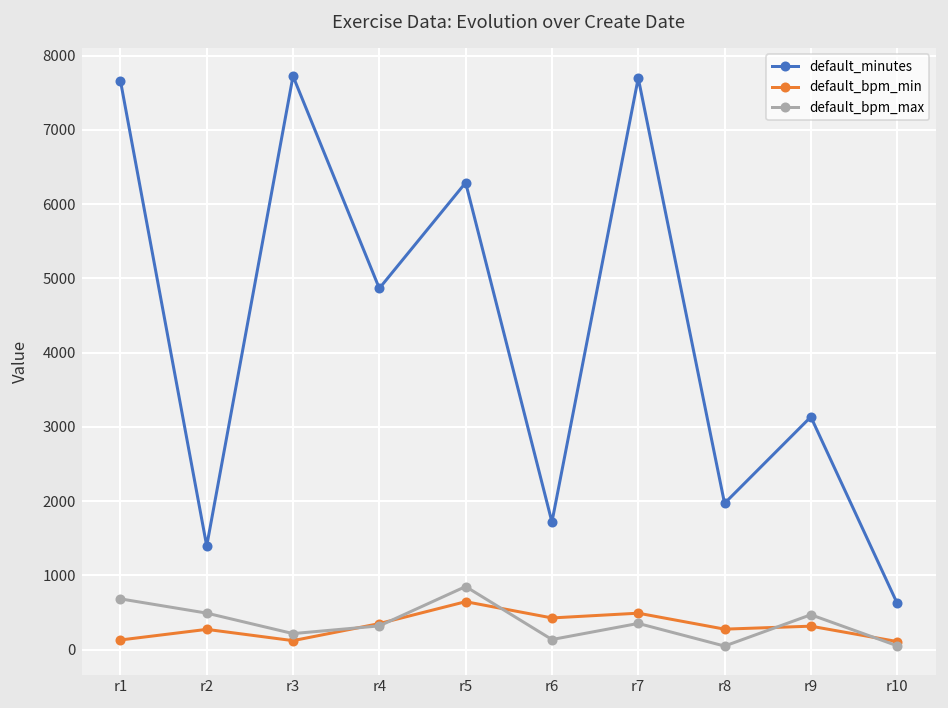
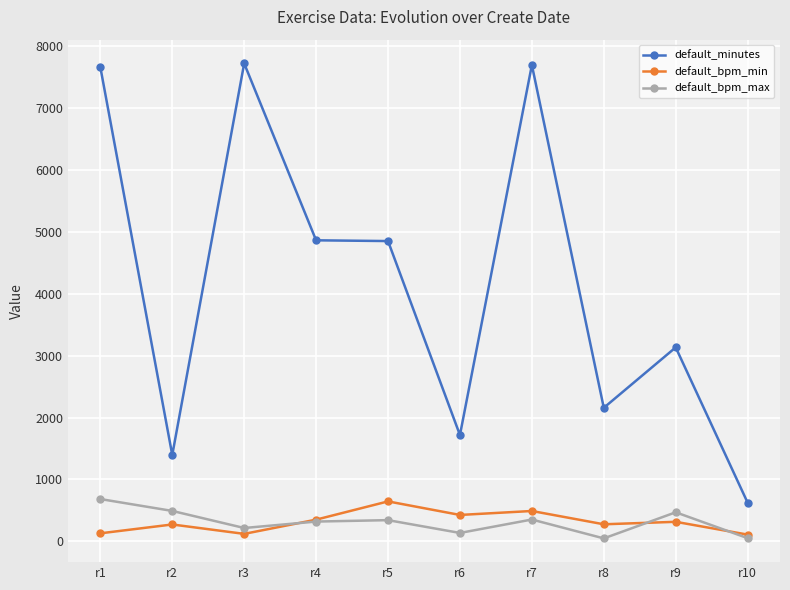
default_minutes, r5: 6300 -> 4900
default_bpm_max, r5: 800 -> 300
default_minutes, r8: 2000 -> 2200
